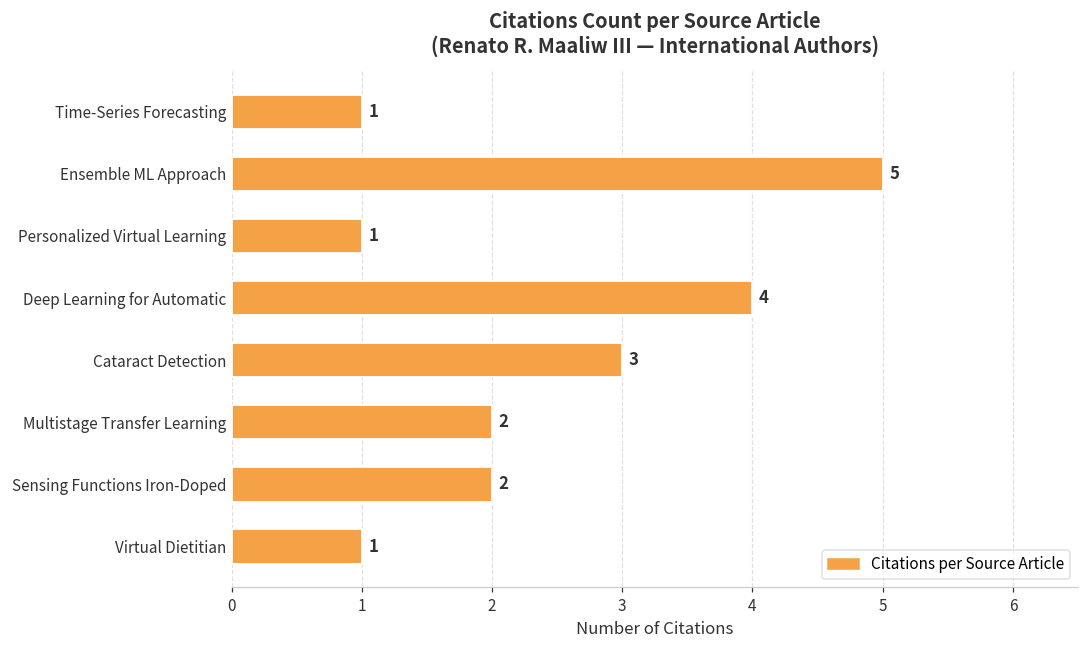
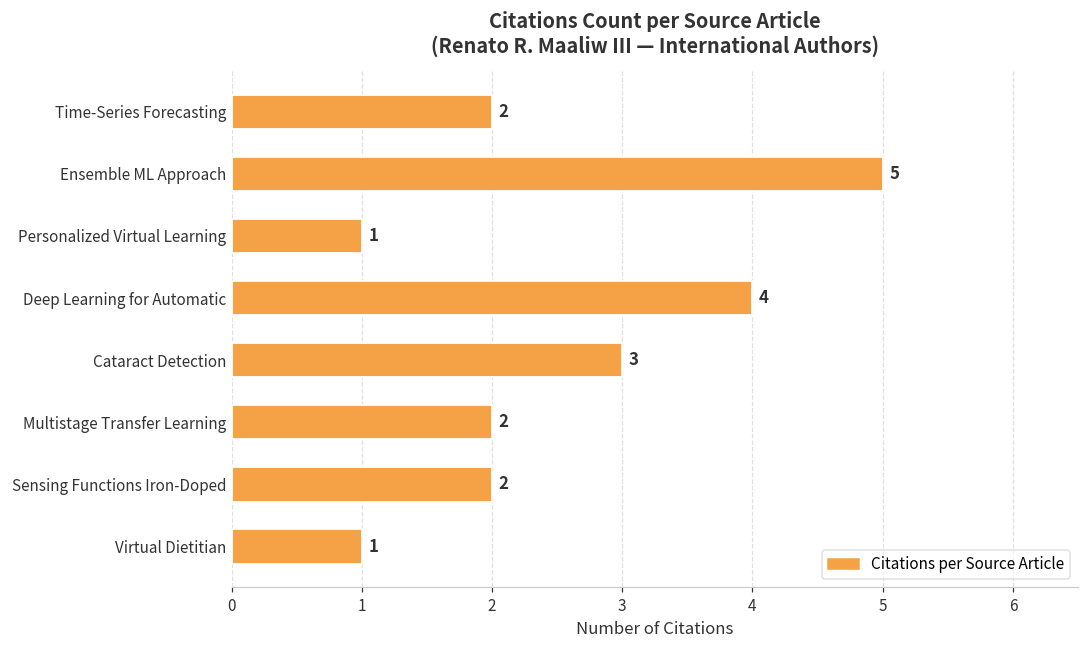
Time-Series Forecasting: 1 -> 2
